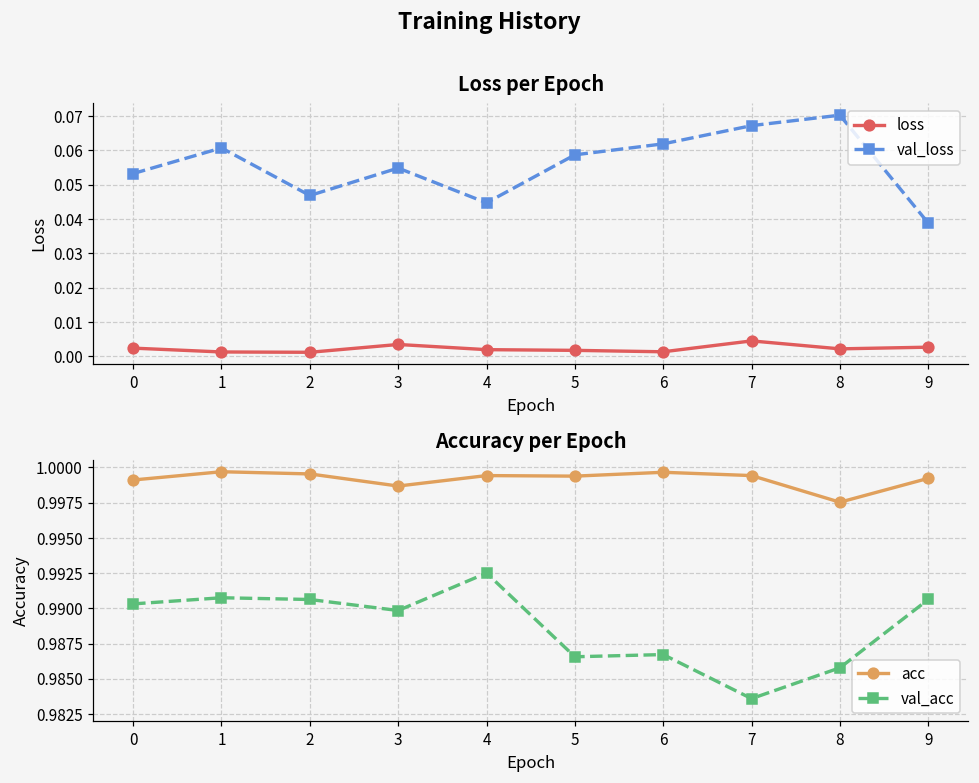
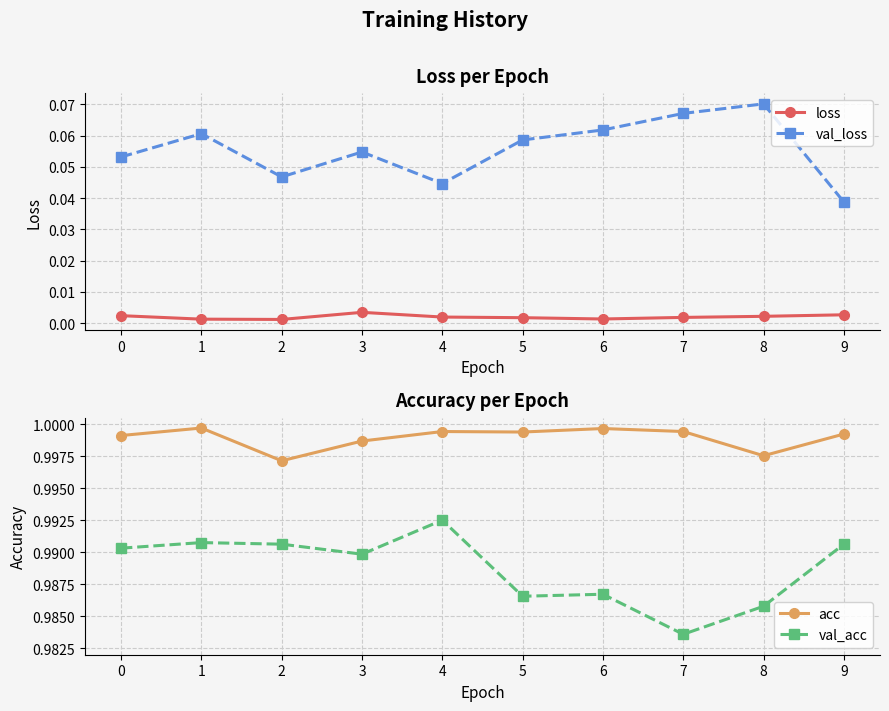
Loss per Epoch, loss, 7: 0.004 -> 0.002
Accuracy per Epoch, acc, 2: 0.9995 -> 0.9971
